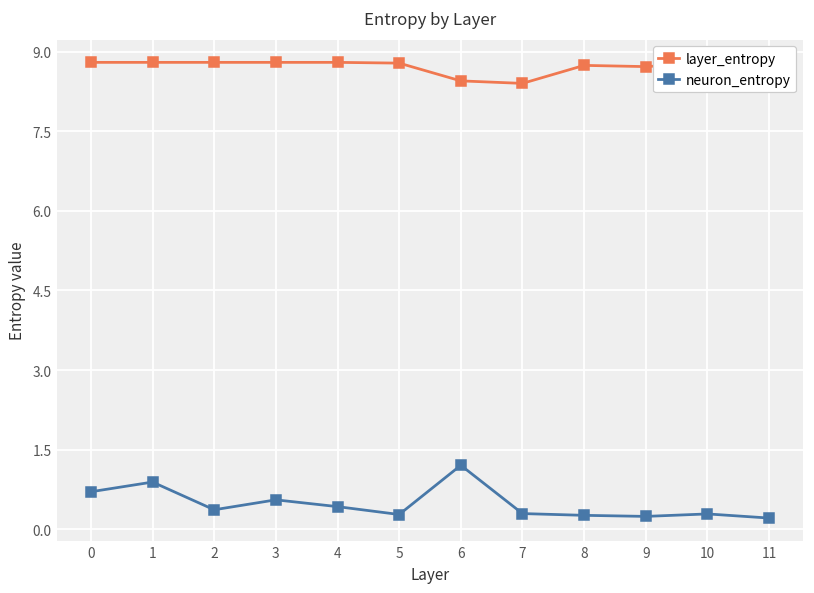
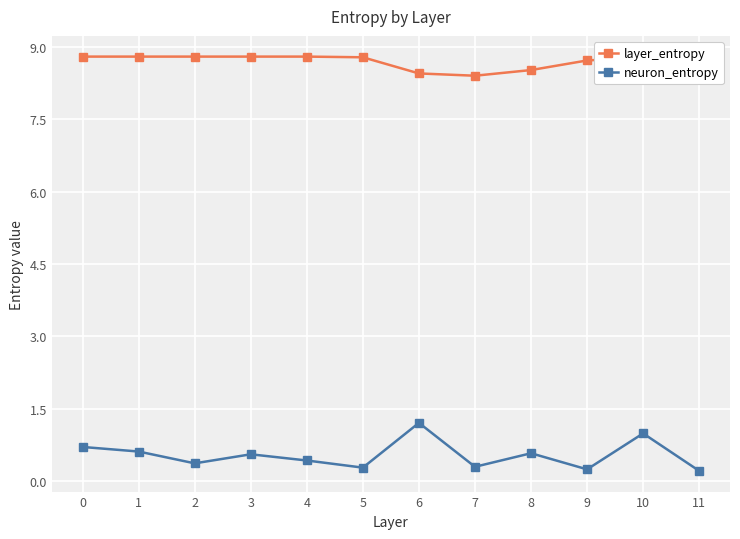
neuron_entropy, 1: 0.9 -> 0.6
layer_entropy, 8: 8.7 -> 8.5
neuron_entropy, 8: 0.3 -> 0.6
neuron_entropy, 10: 0.3 -> 1.0
